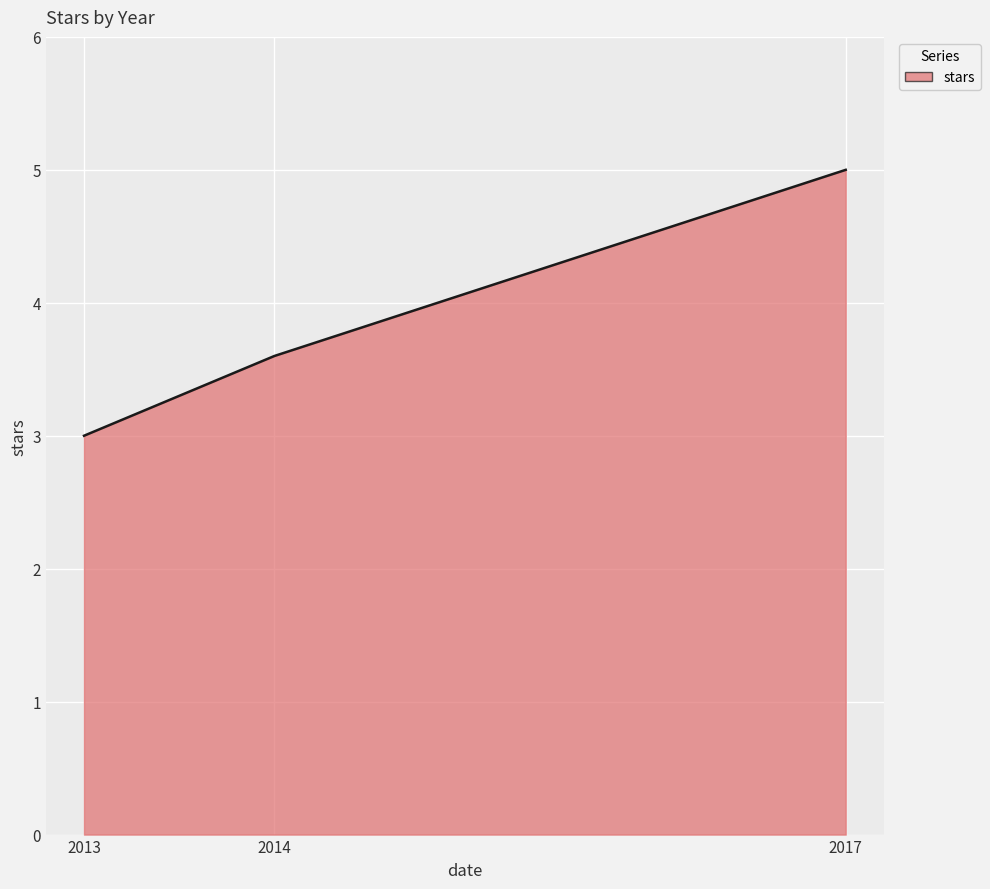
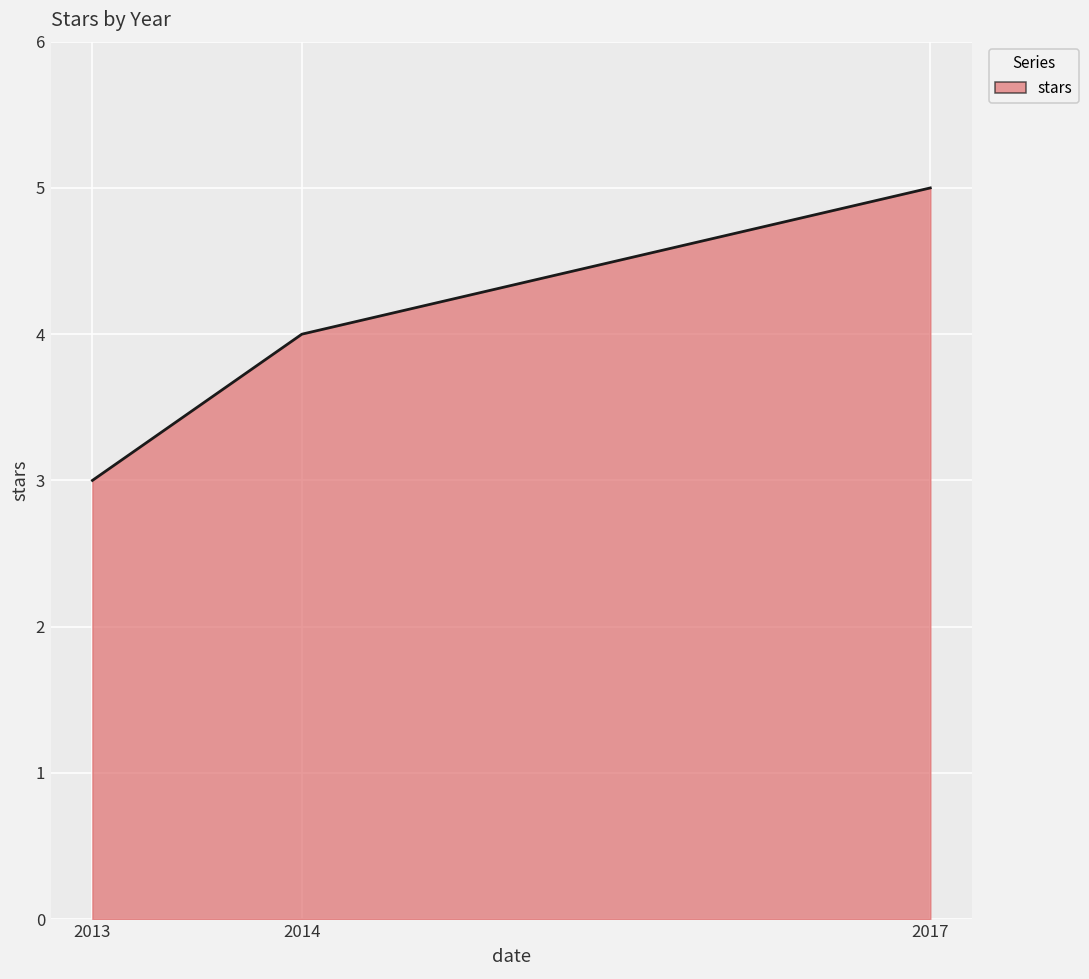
2014: 3.6 -> 4.0
